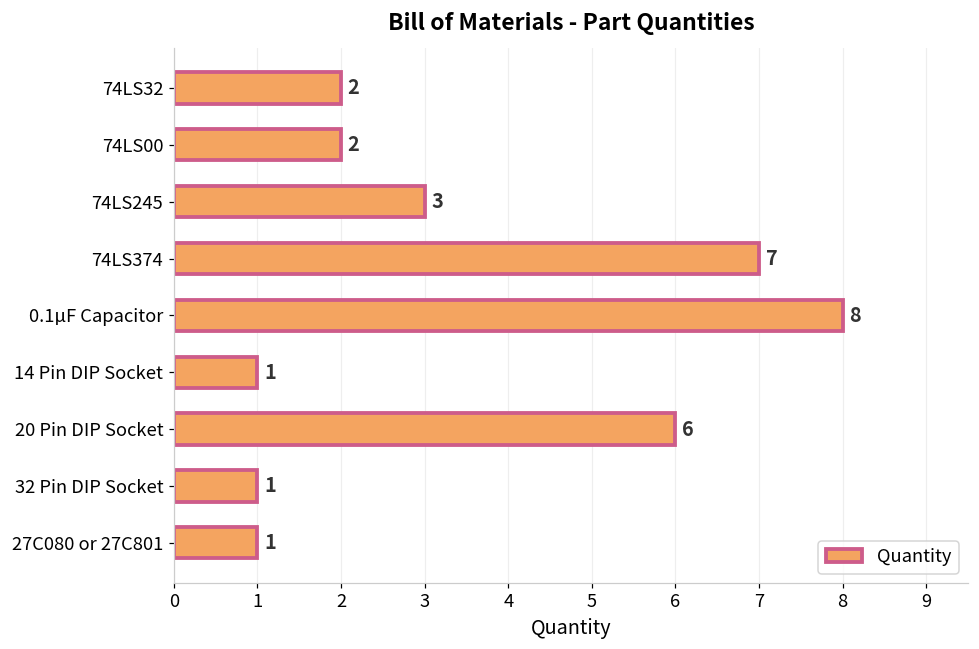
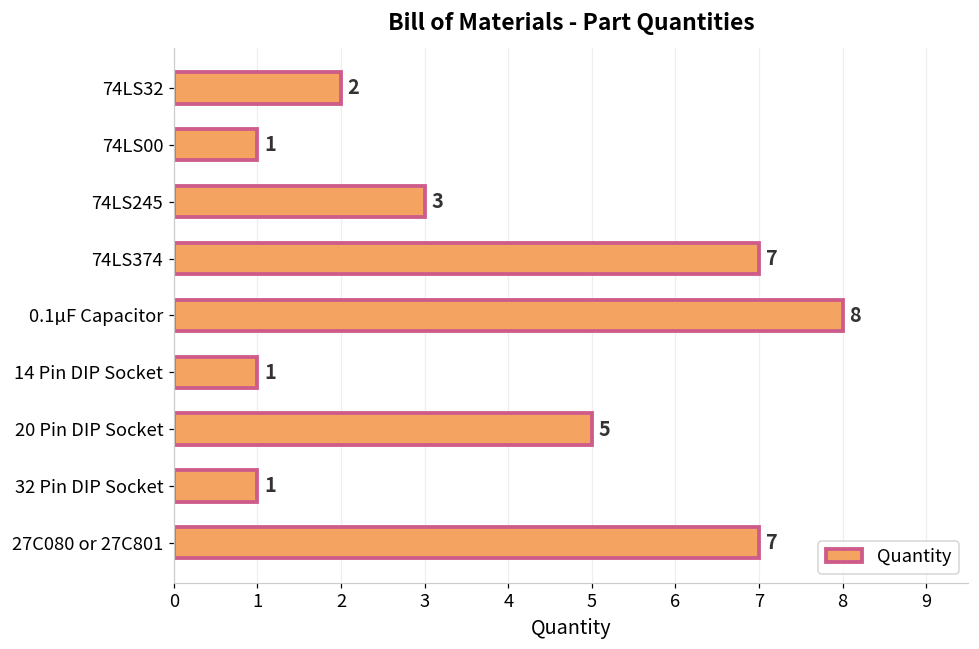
74LS00: 2 -> 1
20 Pin DIP Socket: 6 -> 5
27C080 or 27C801: 1 -> 7
